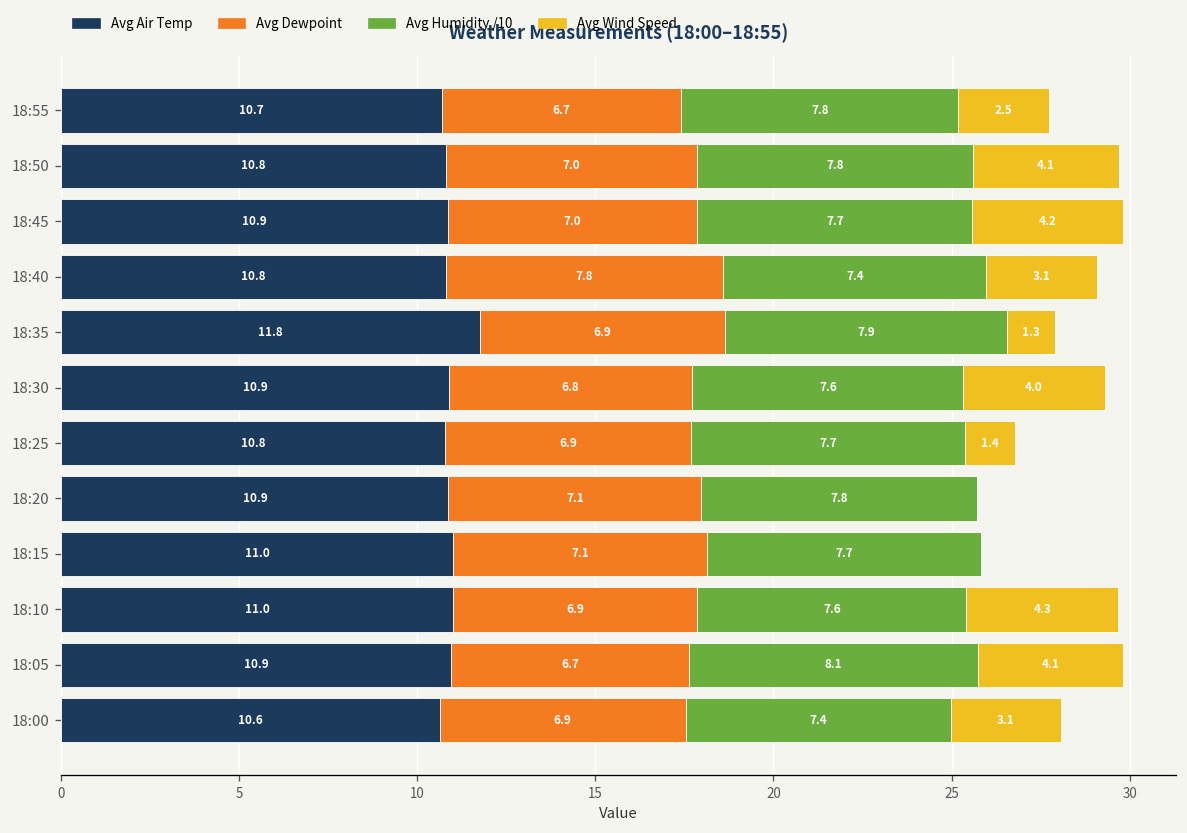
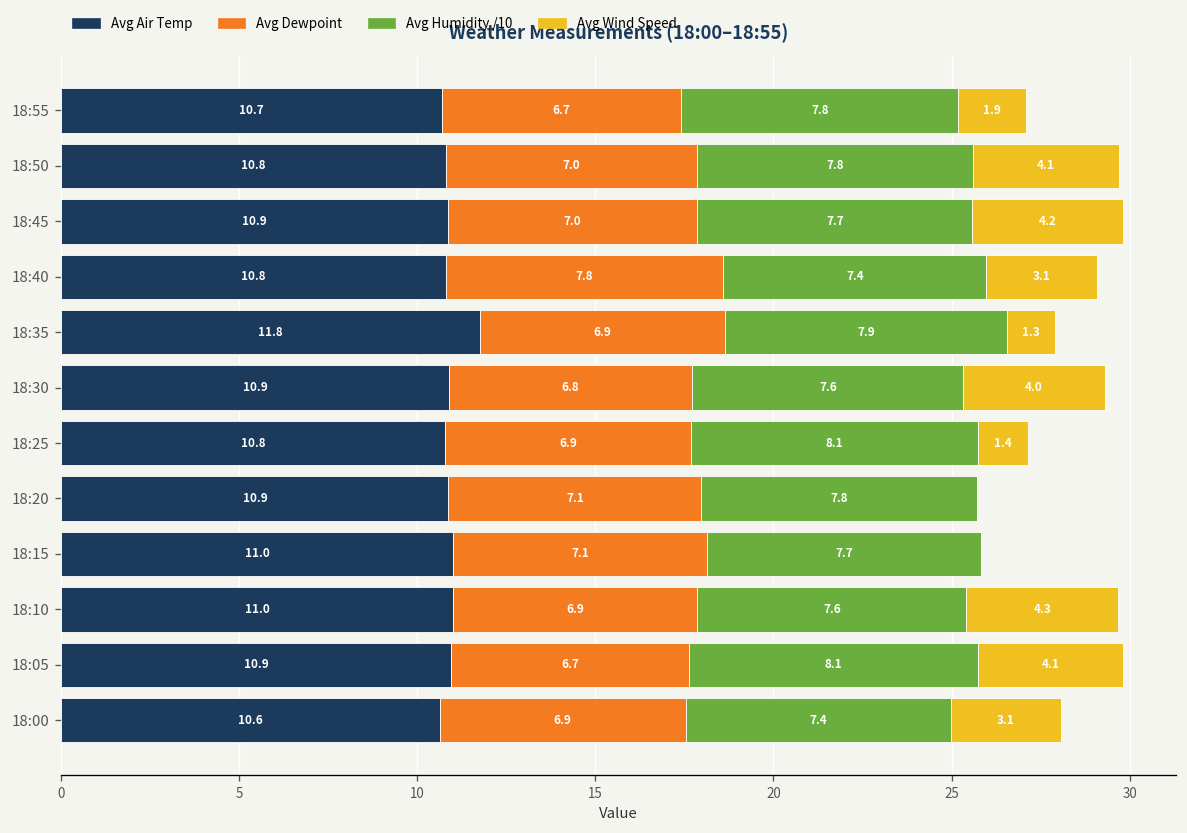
Avg Wind Speed, 18:55: 2.5 -> 1.9
Avg Humidity /10, 18:25: 7.7 -> 8.1
